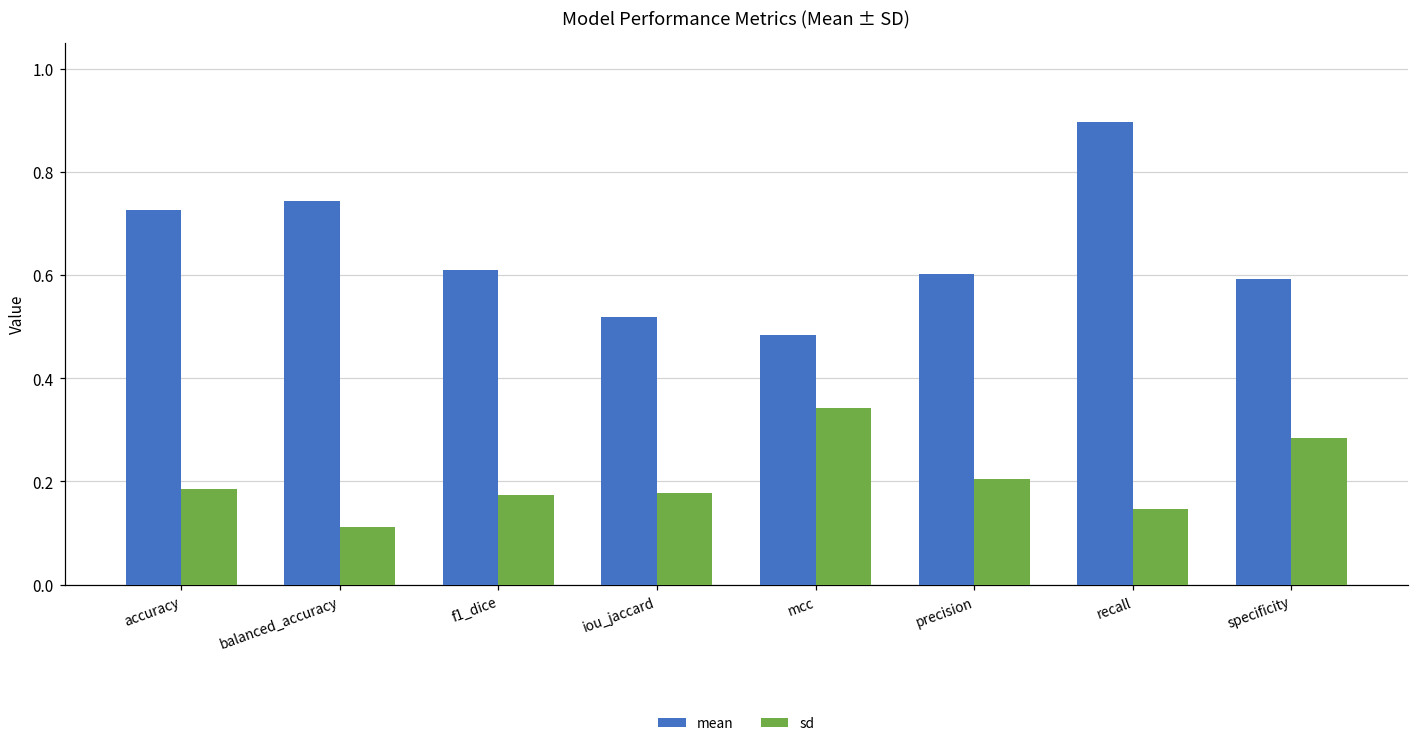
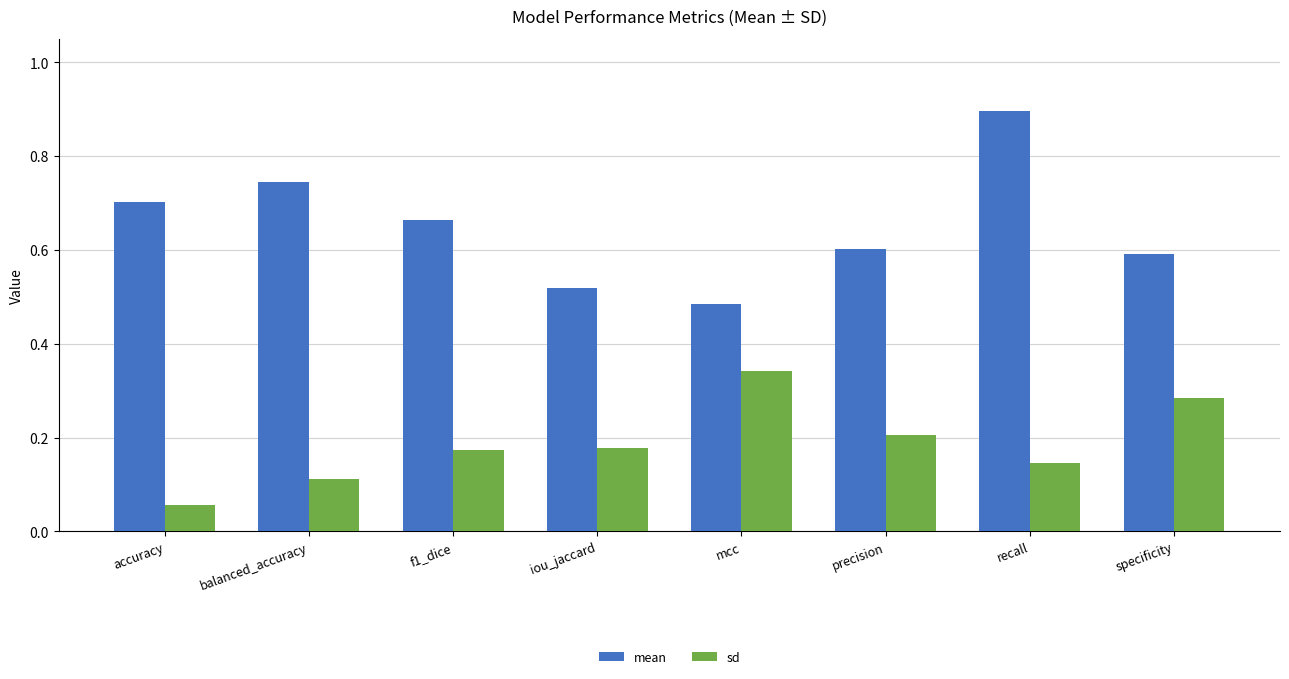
mean, accuracy: 0.73 -> 0.70
sd, accuracy: 0.19 -> 0.06
mean, f1_dice: 0.61 -> 0.66
